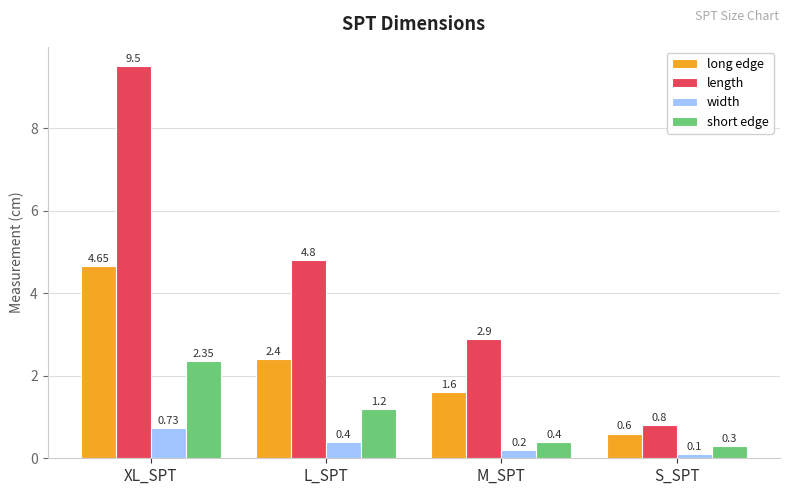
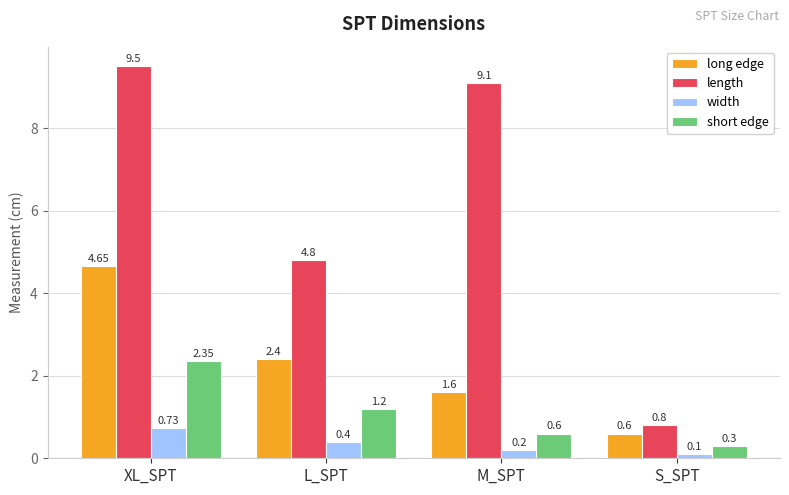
length, M_SPT: 2.9 -> 9.1
short edge, M_SPT: 0.4 -> 0.6
